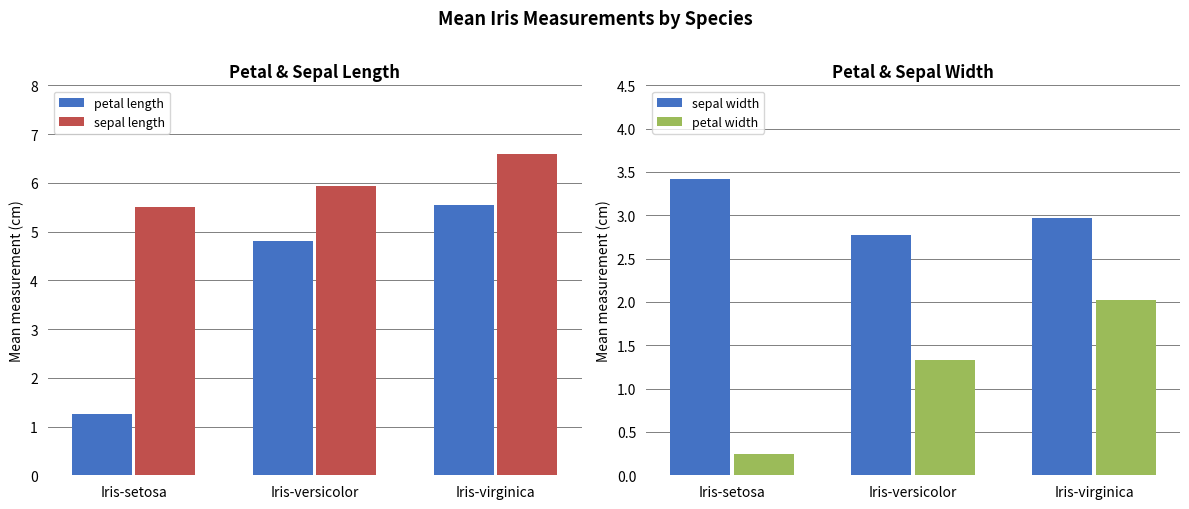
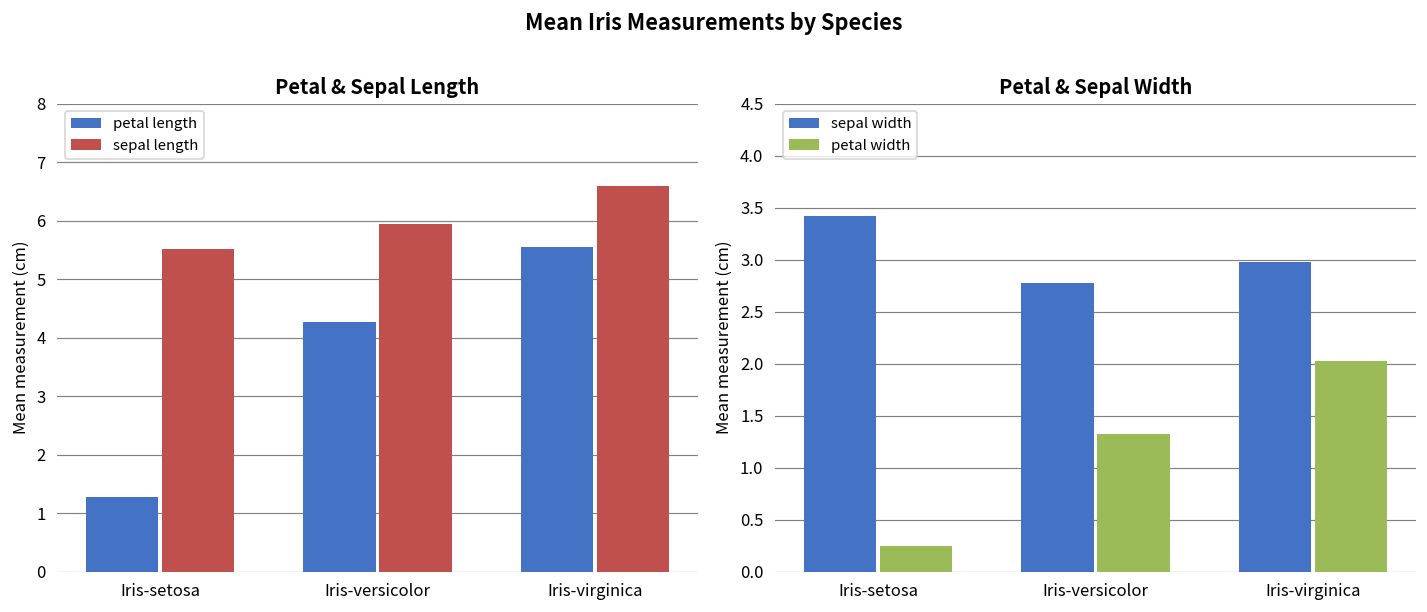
Petal & Sepal Length, petal length, Iris-versicolor: 4.8 -> 4.3
